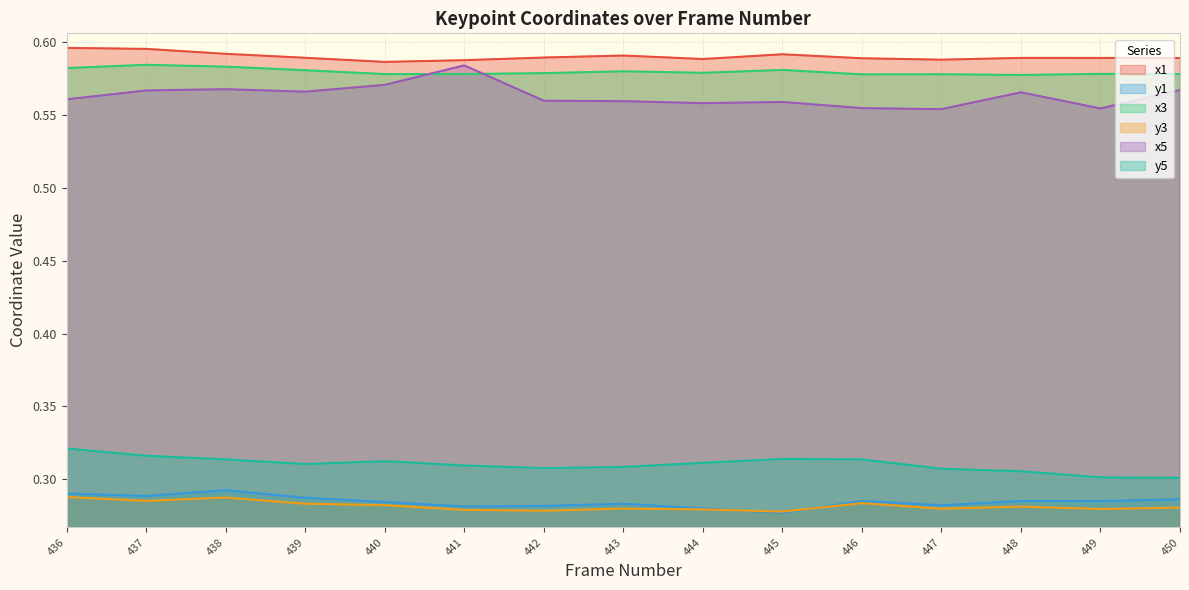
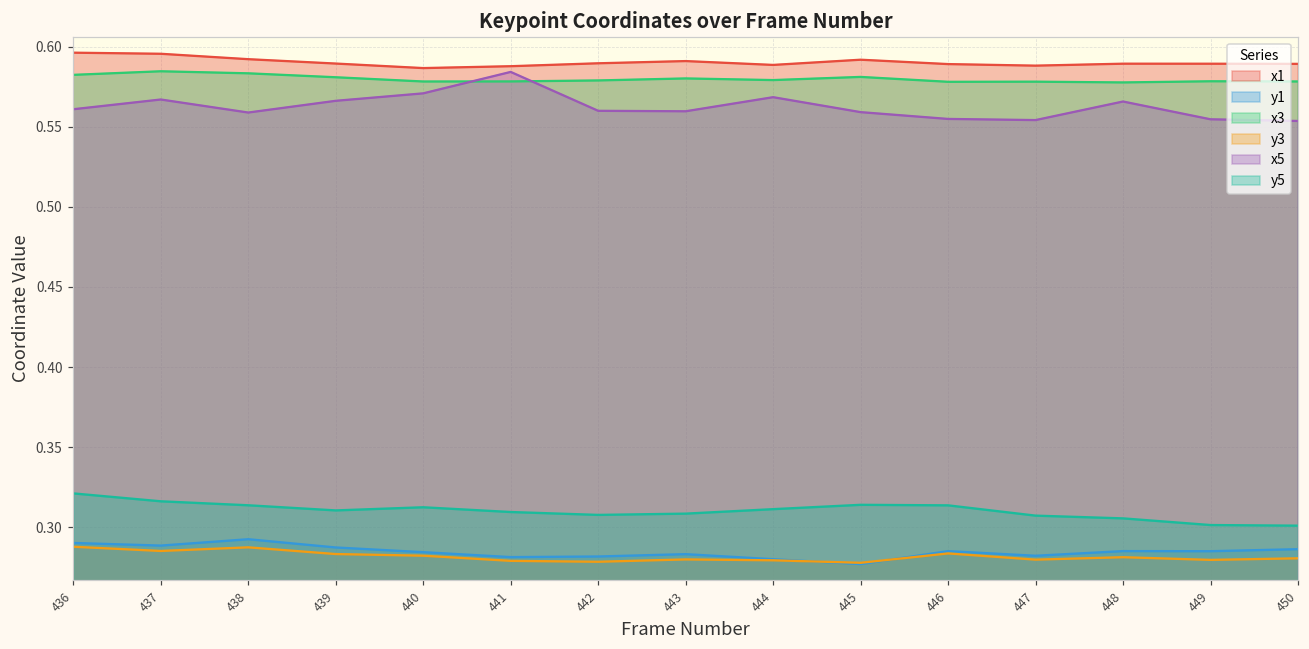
x5, 438: 0.568 -> 0.559
x5, 444: 0.558 -> 0.568
x5, 450: 0.567 -> 0.554
